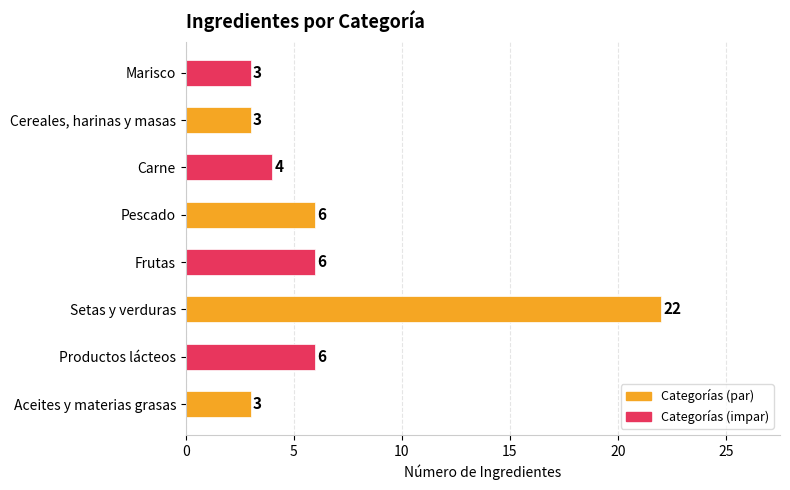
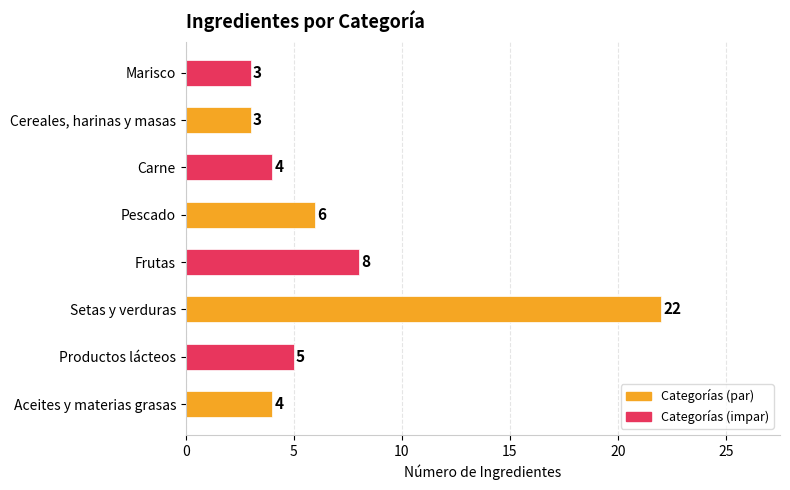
Frutas: 6 -> 8
Productos lácteos: 6 -> 5
Aceites y materias grasas: 3 -> 4
